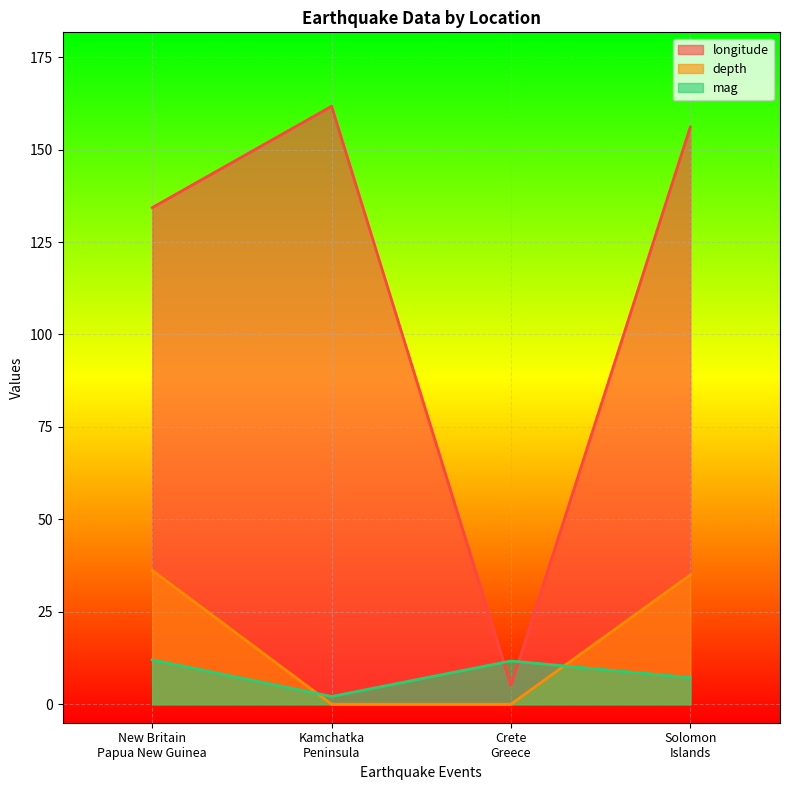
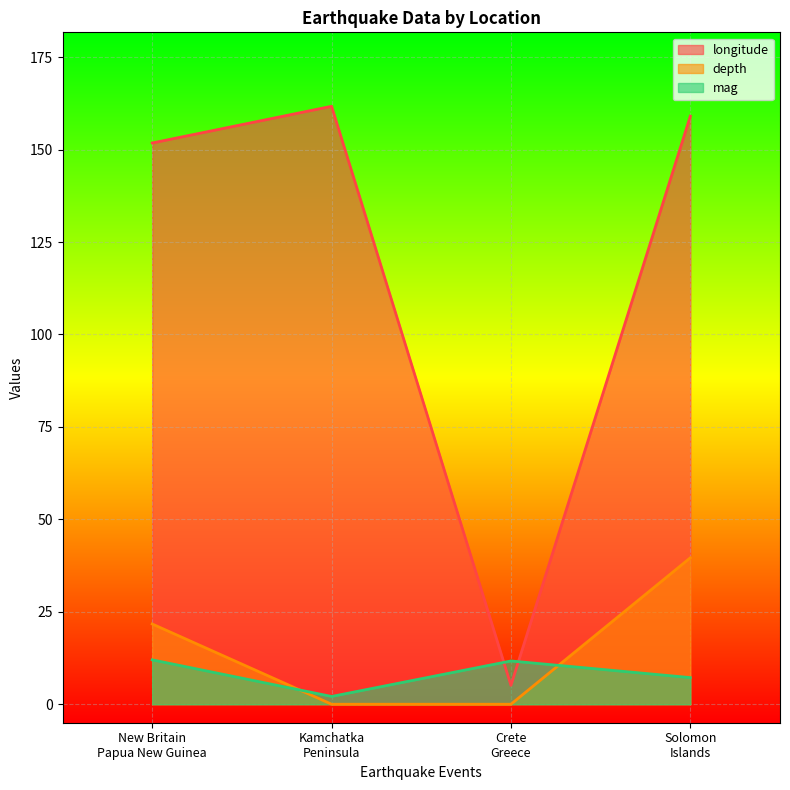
longitude, New Britain Papua New Guinea: 134 -> 152
depth, New Britain Papua New Guinea: 36 -> 22
longitude, Solomon Islands: 156 -> 159
depth, Solomon Islands: 35 -> 40
